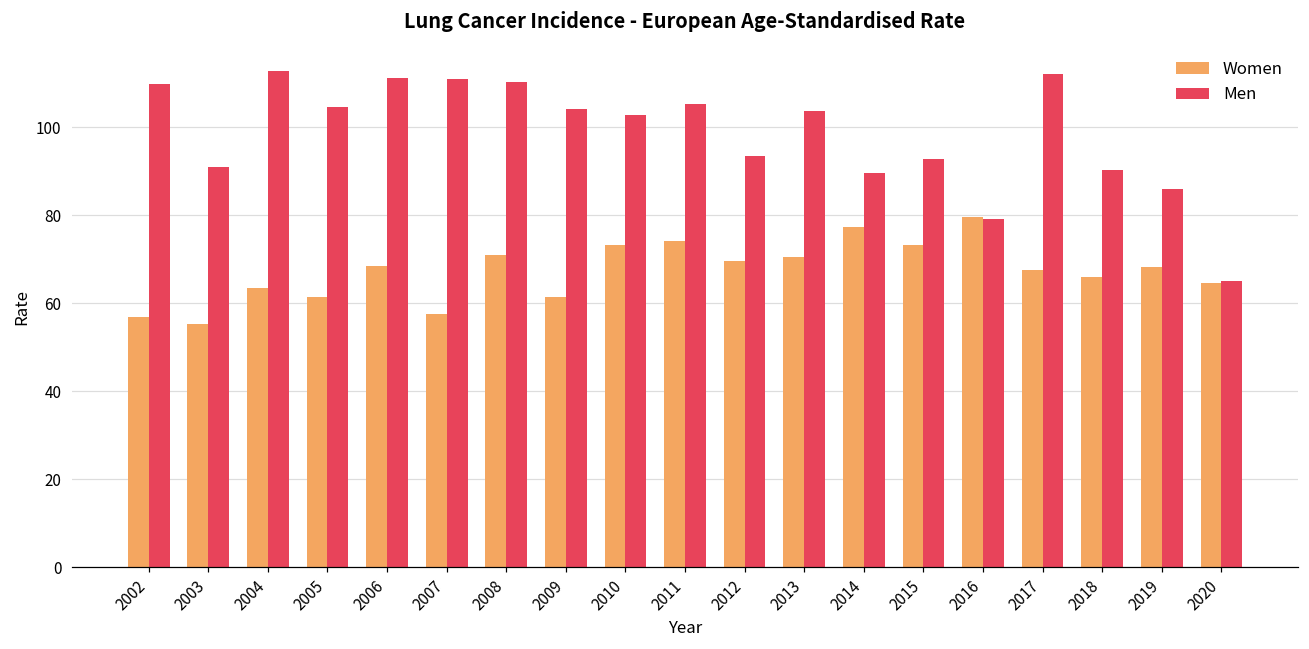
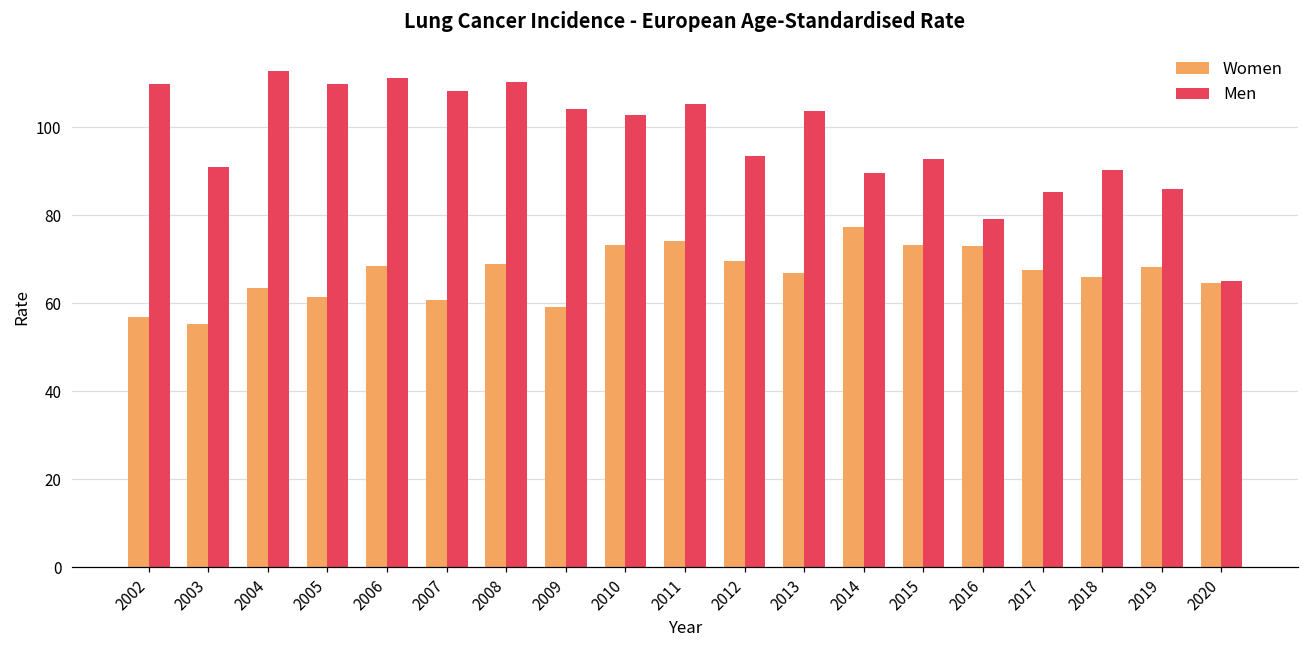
Men, 2005: 105 -> 110
Women, 2007: 58 -> 61
Men, 2007: 111 -> 108
Women, 2008: 71 -> 69
Women, 2009: 62 -> 59
Women, 2013: 71 -> 67
Women, 2016: 80 -> 73
Men, 2017: 112 -> 85
